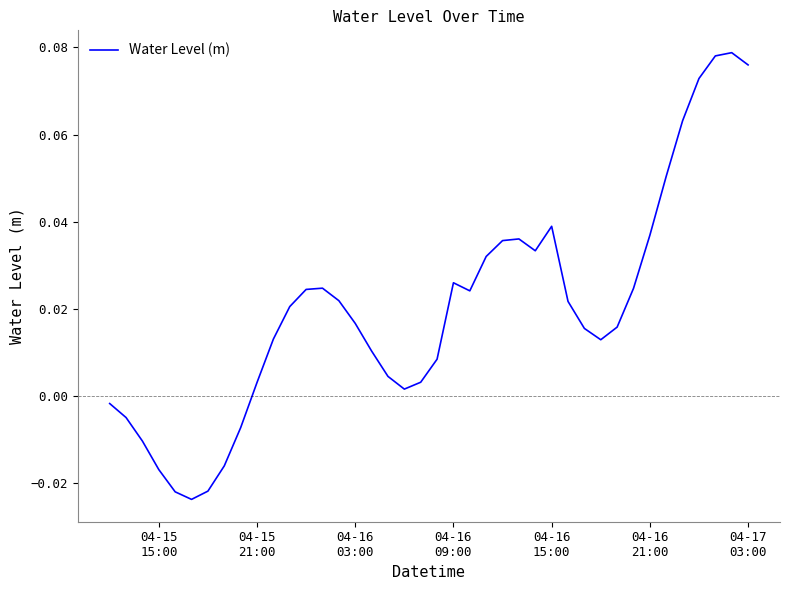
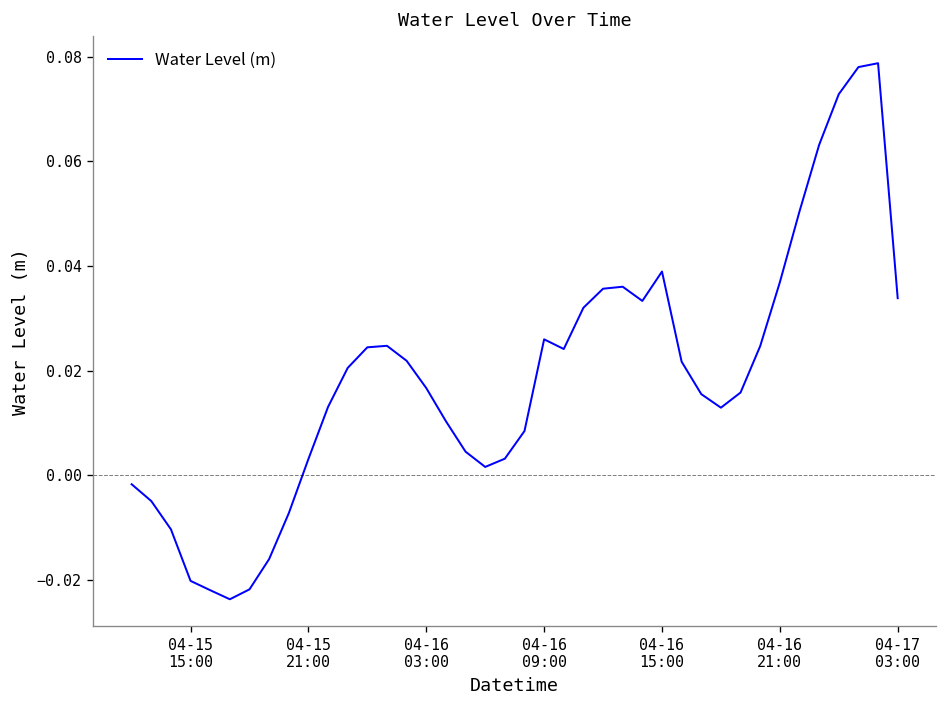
04-15 15:00: -0.017 -> -0.020
04-17 03:00: 0.076 -> 0.034
